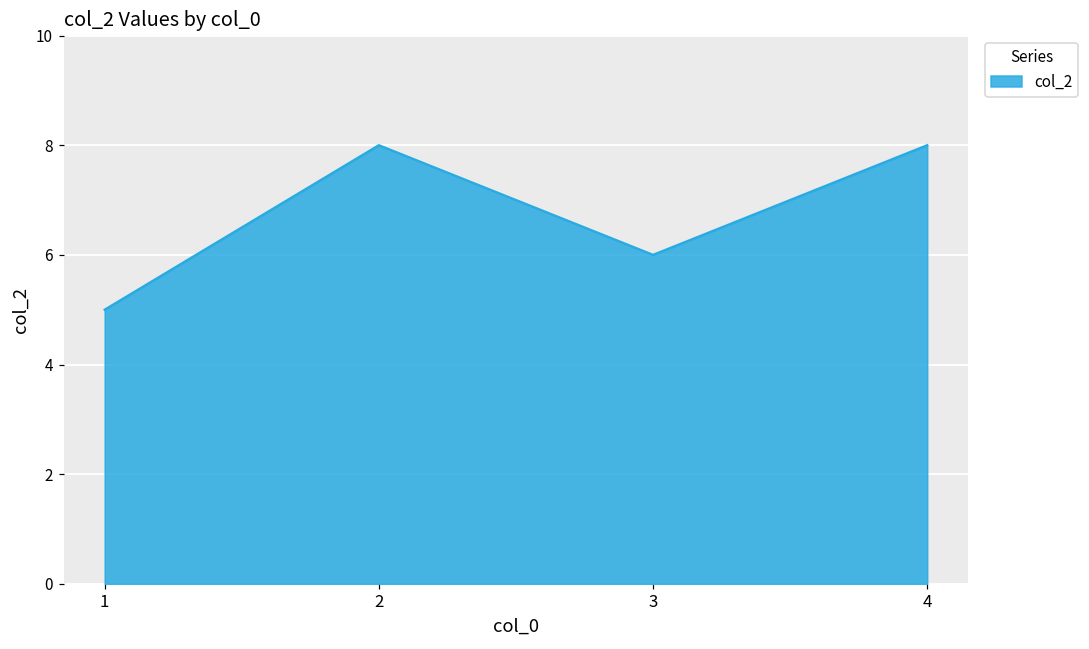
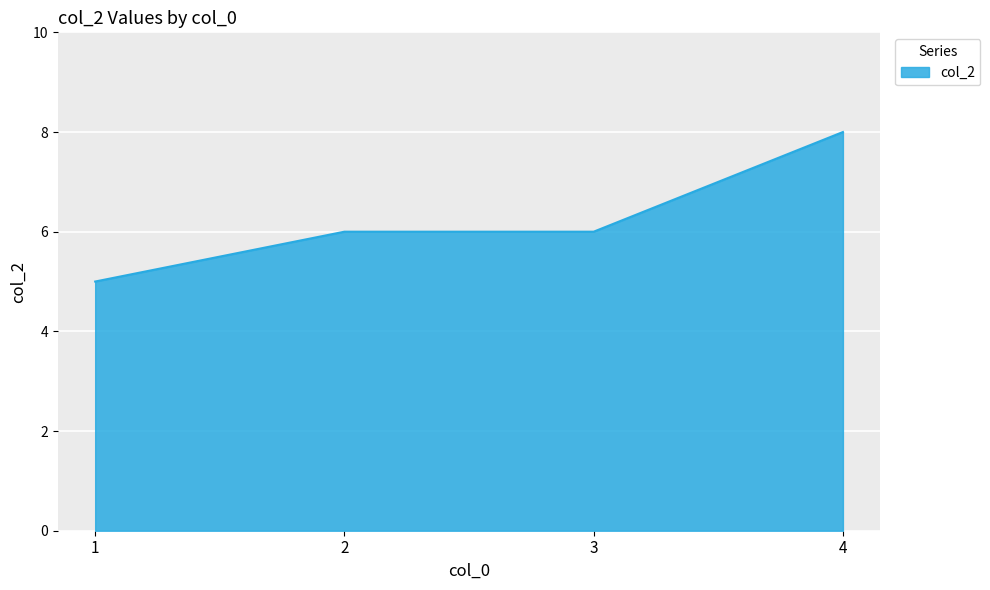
2: 8 -> 6
